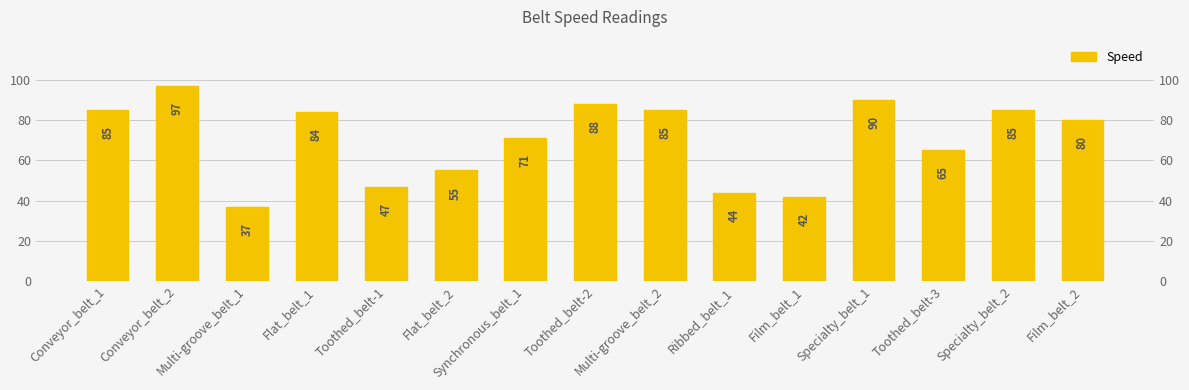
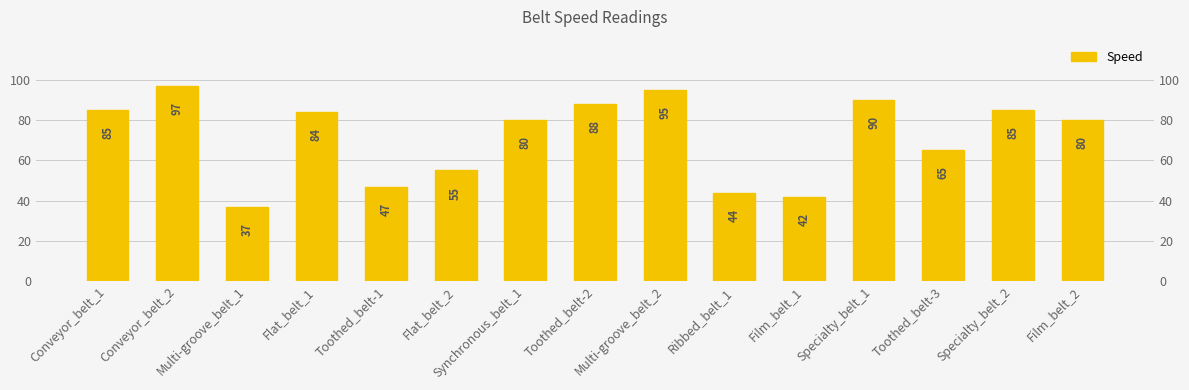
Synchronous_belt_1: 71 -> 80
Multi-groove_belt_2: 85 -> 95
